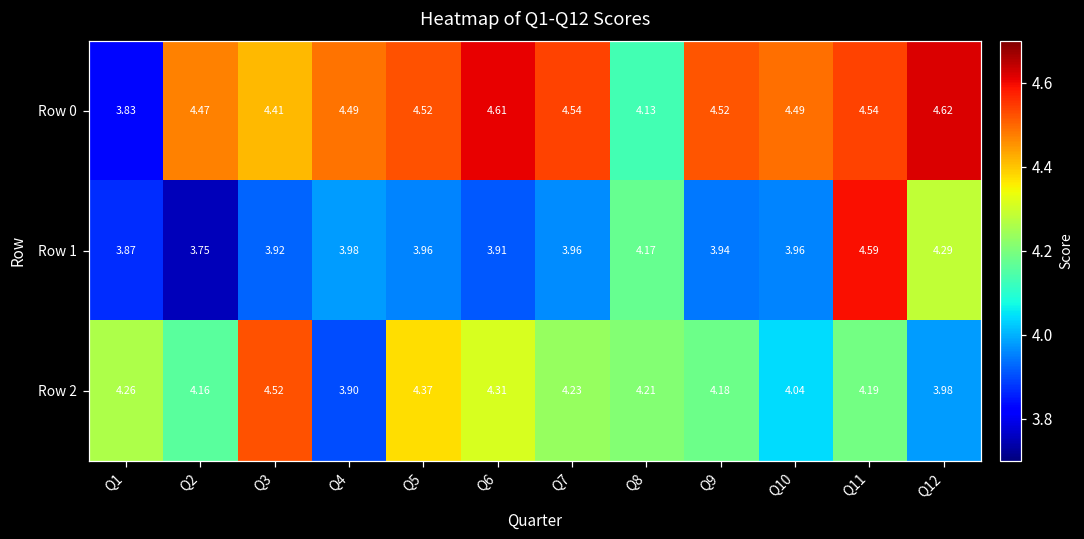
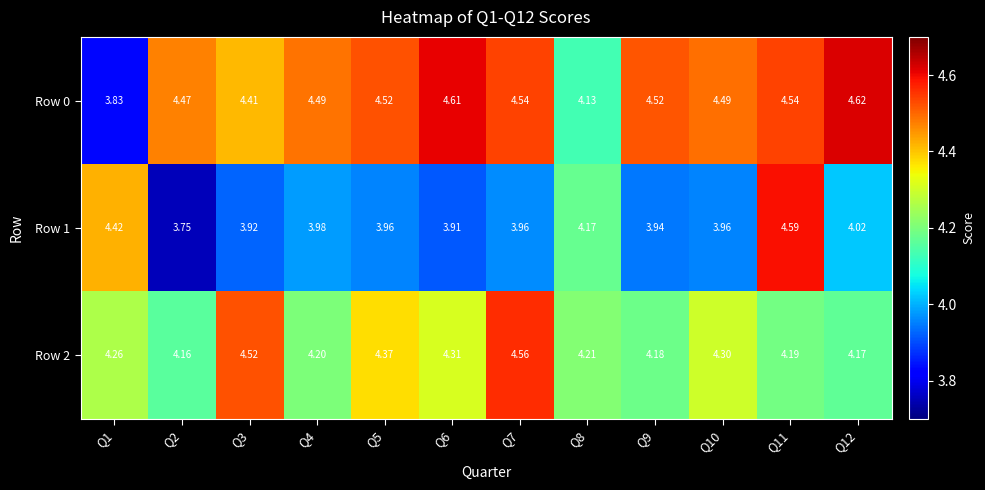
Row 1, Q1: 3.87 -> 4.42
Row 1, Q12: 4.29 -> 4.02
Row 2, Q4: 3.90 -> 4.20
Row 2, Q7: 4.23 -> 4.56
Row 2, Q10: 4.04 -> 4.30
Row 2, Q12: 3.98 -> 4.17
